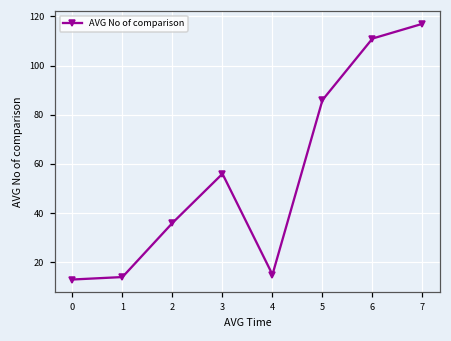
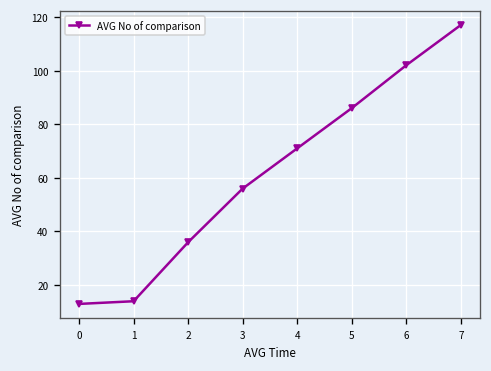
4: 15 -> 71
6: 111 -> 102
